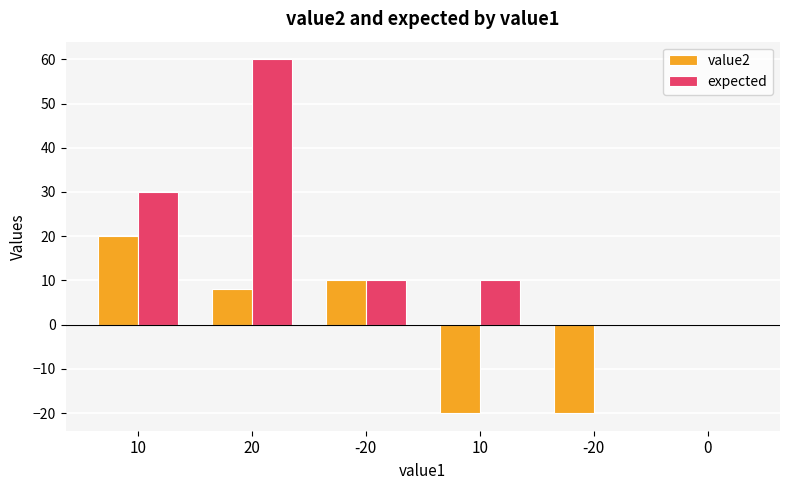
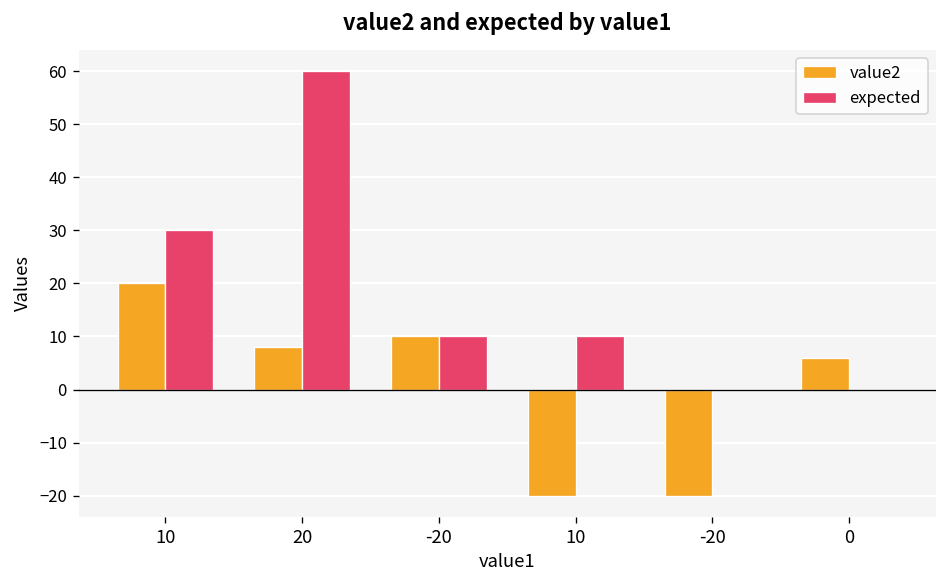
value2, 0: 0 -> 6
